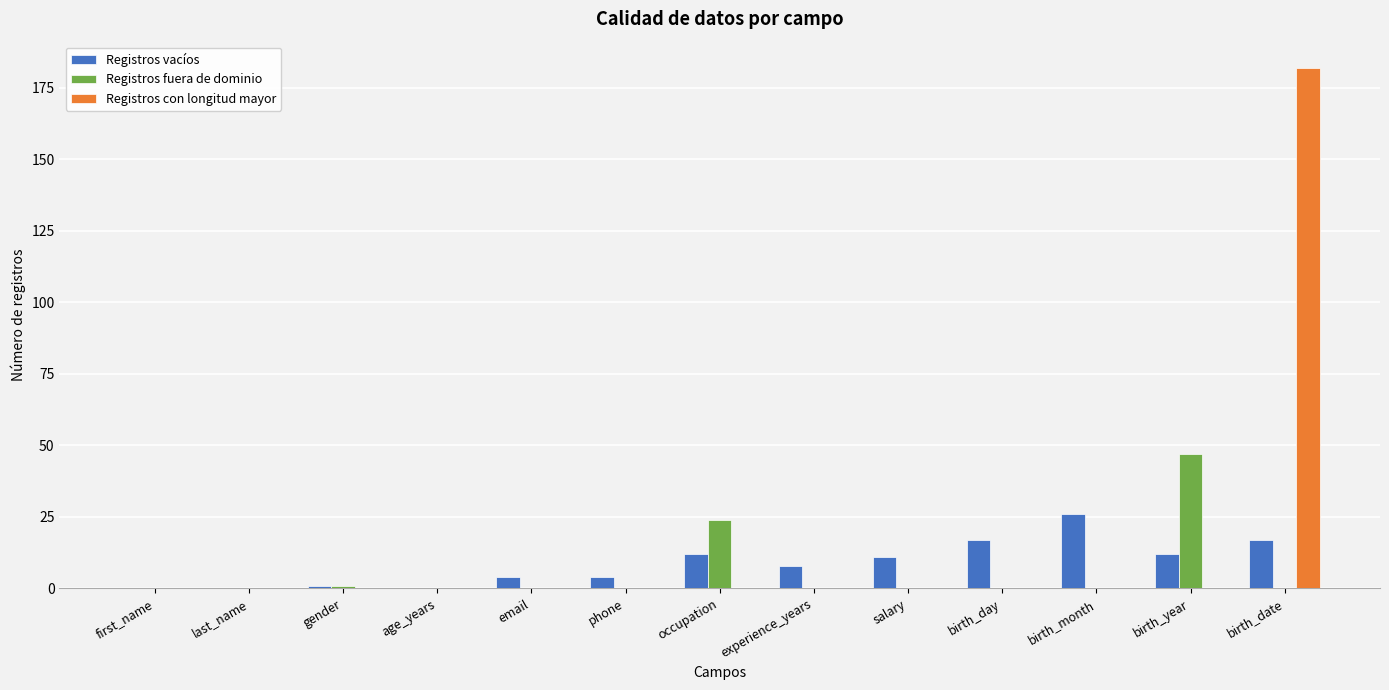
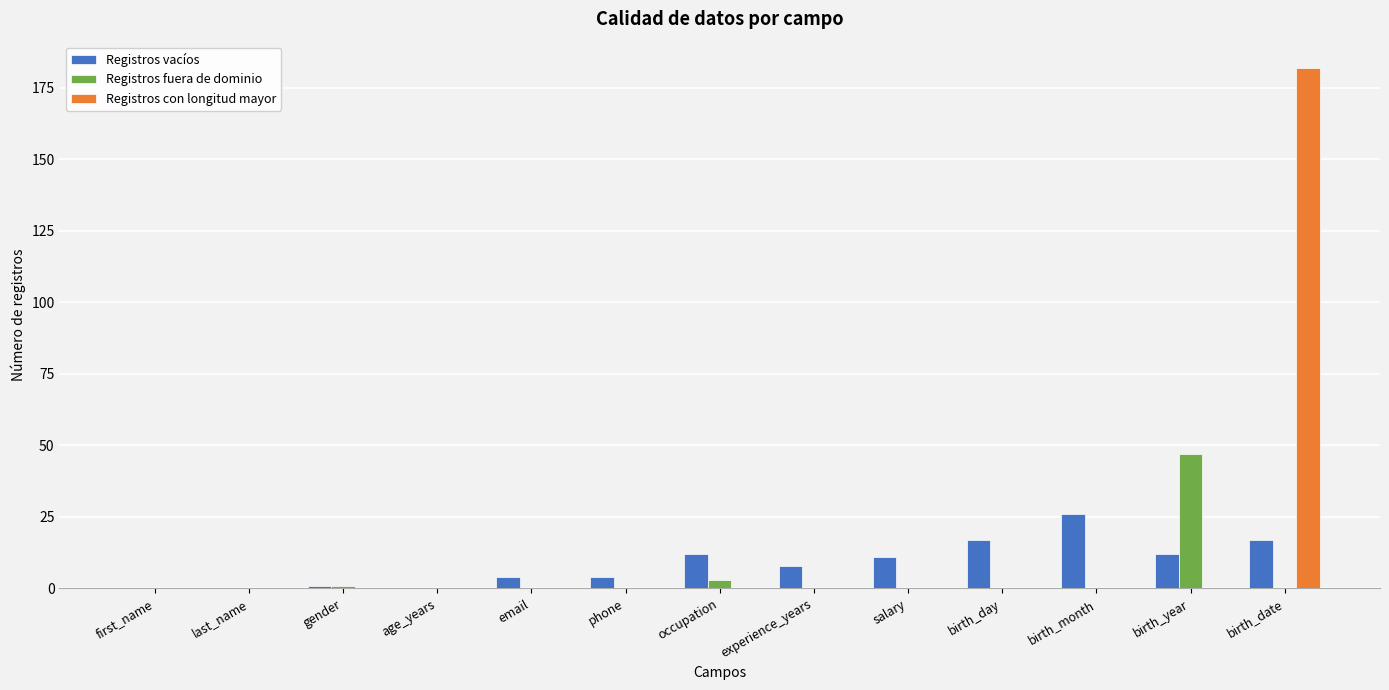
Registros fuera de dominio, occupation: 24 -> 3
